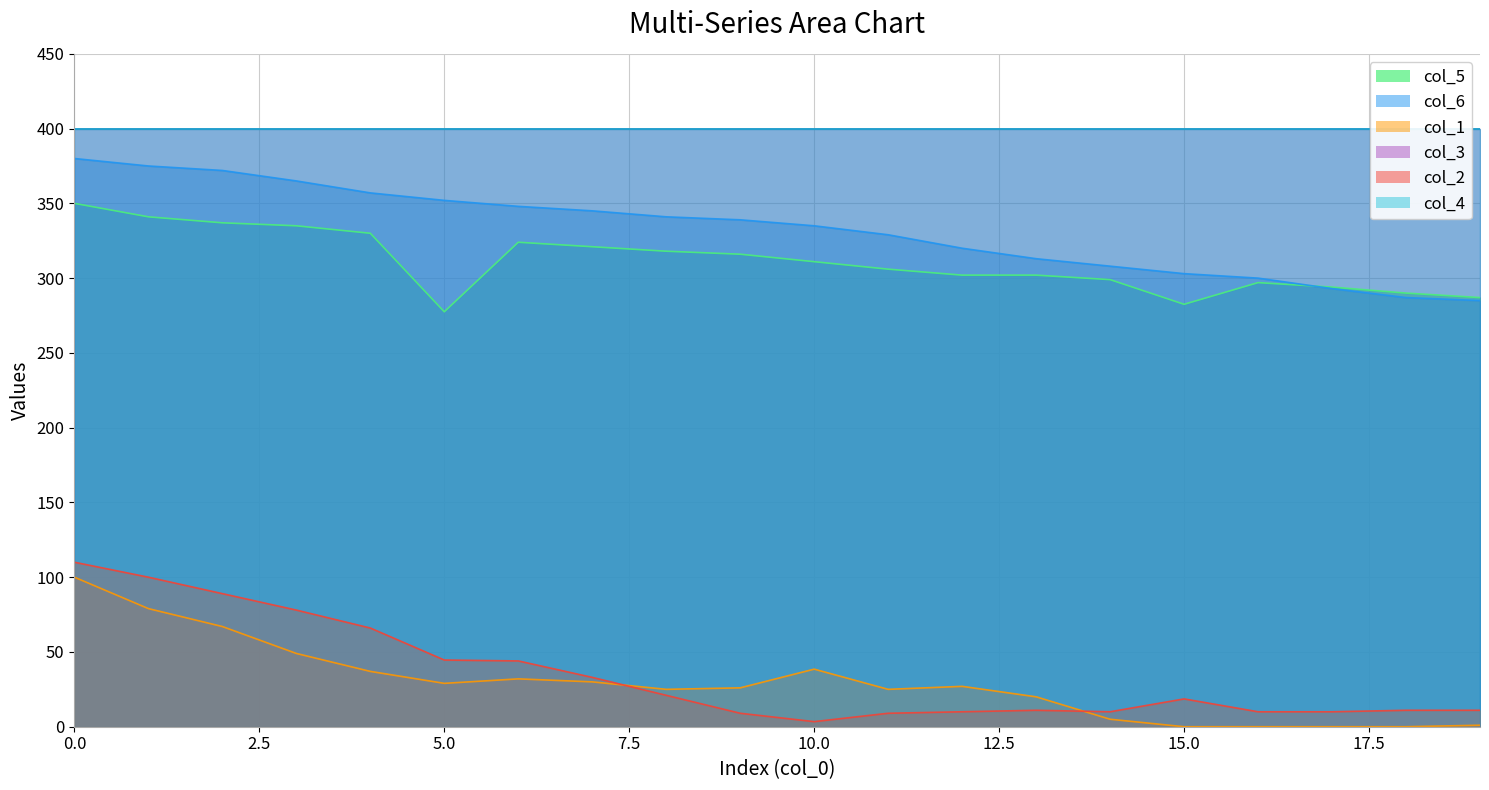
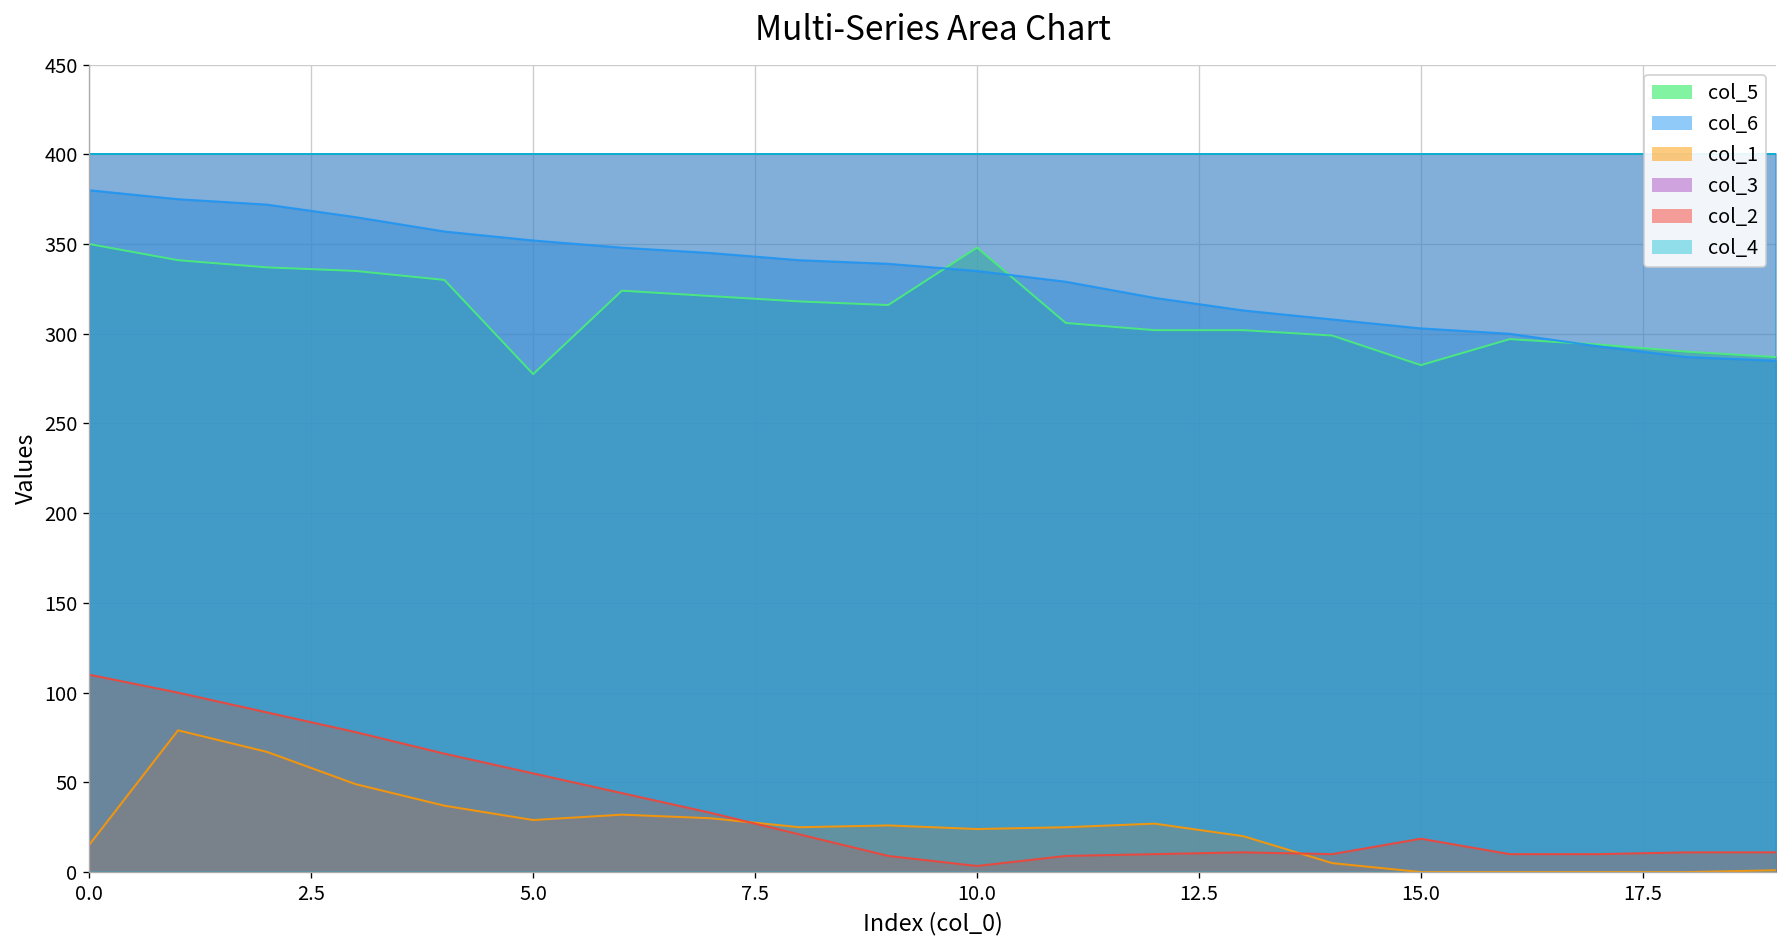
col_1, 0.0: 100 -> 15
col_2, 5.0: 45 -> 55
col_5, 10.0: 311 -> 348
col_1, 10.0: 39 -> 24
